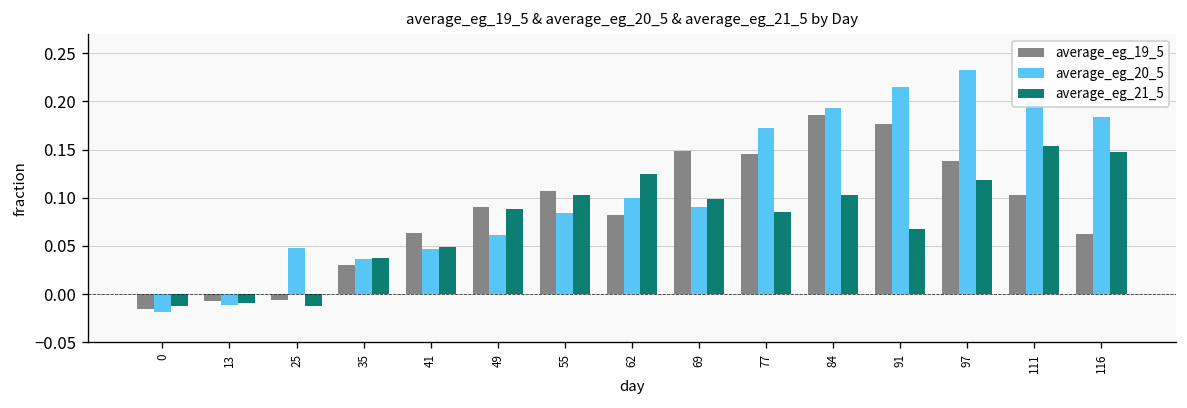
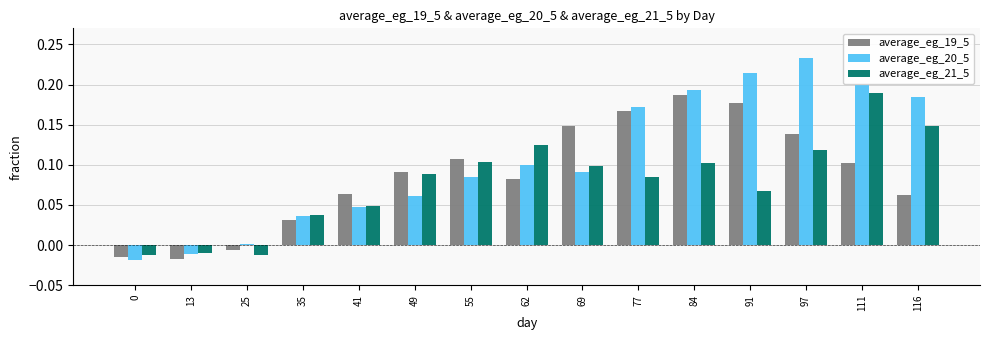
average_eg_19_5, 13: -0.01 -> -0.02
average_eg_20_5, 25: 0.05 -> 0.00
average_eg_19_5, 77: 0.15 -> 0.17
average_eg_21_5, 111: 0.15 -> 0.19
